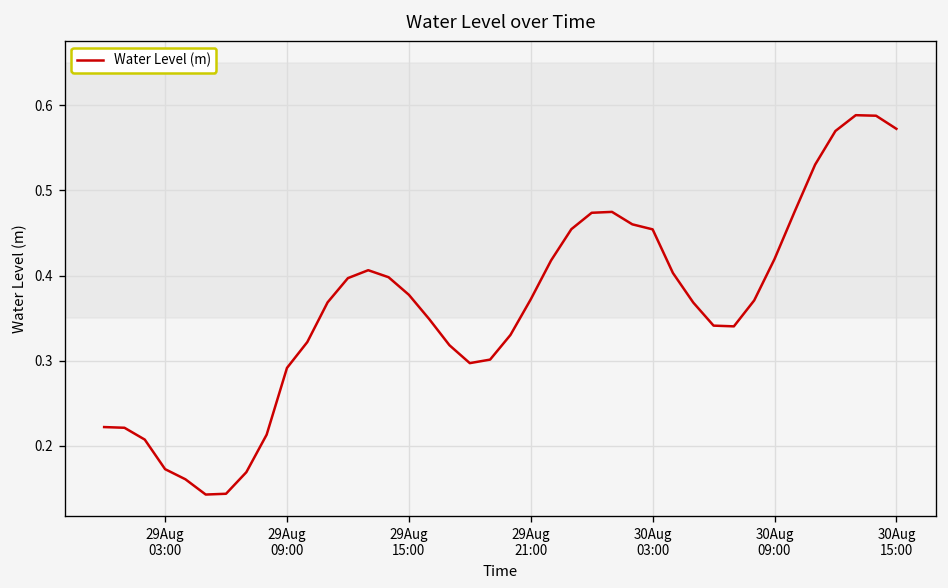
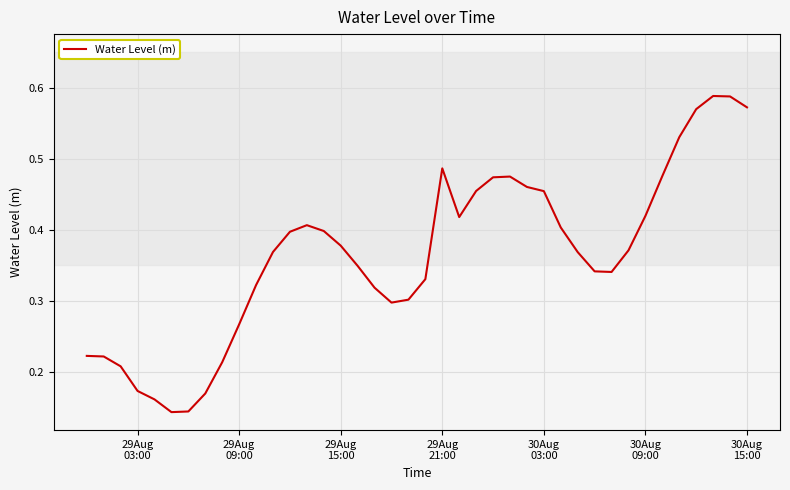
29Aug 09:00: 0.29 -> 0.27
29Aug 21:00: 0.37 -> 0.49
